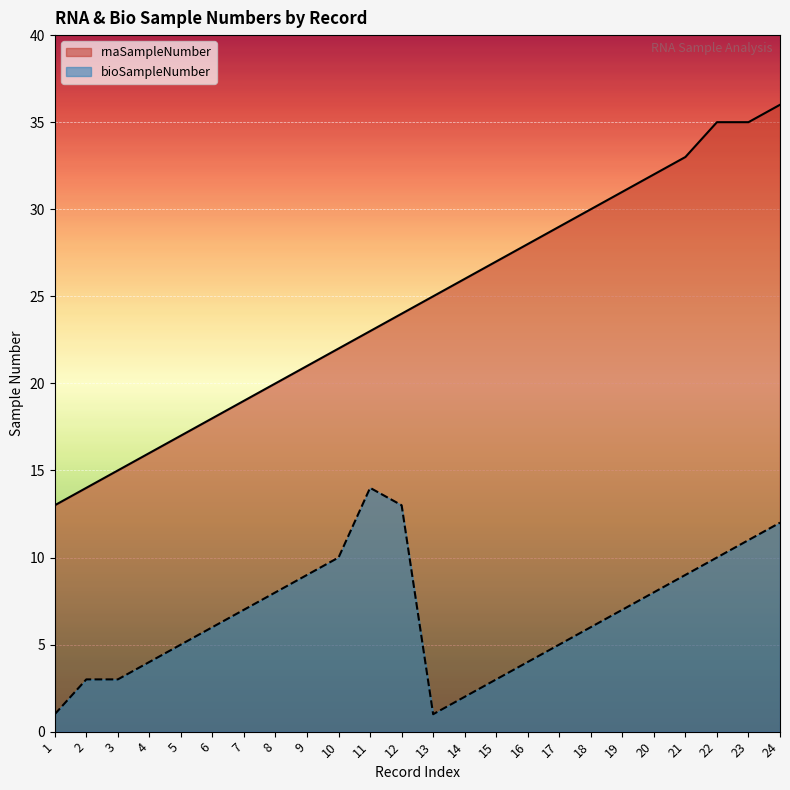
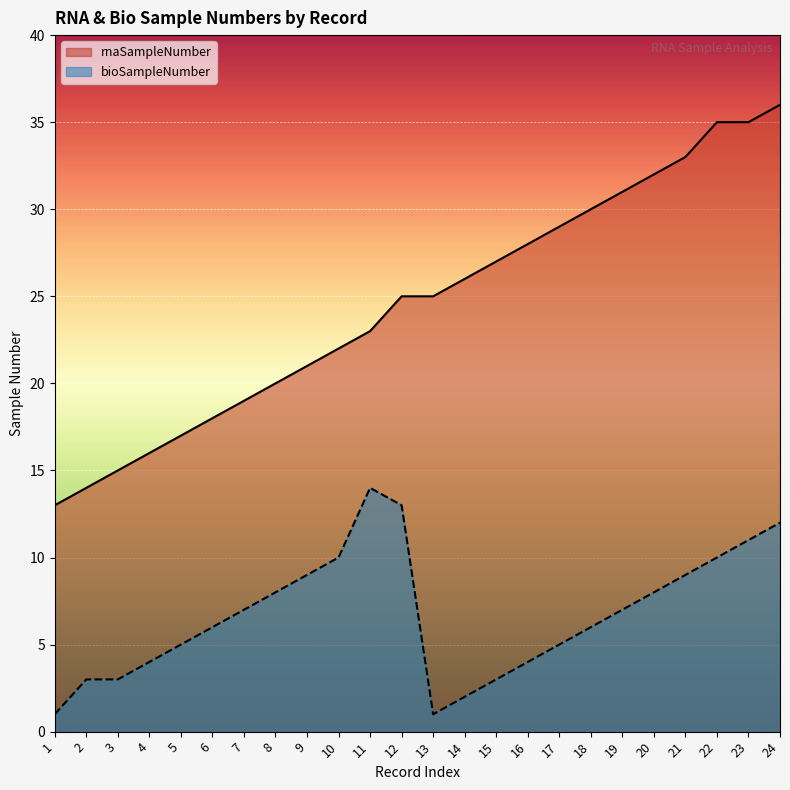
rnaSampleNumber, 12: 24 -> 25
